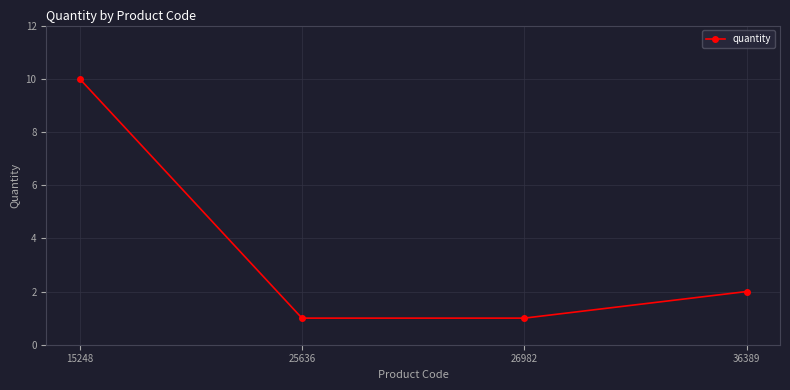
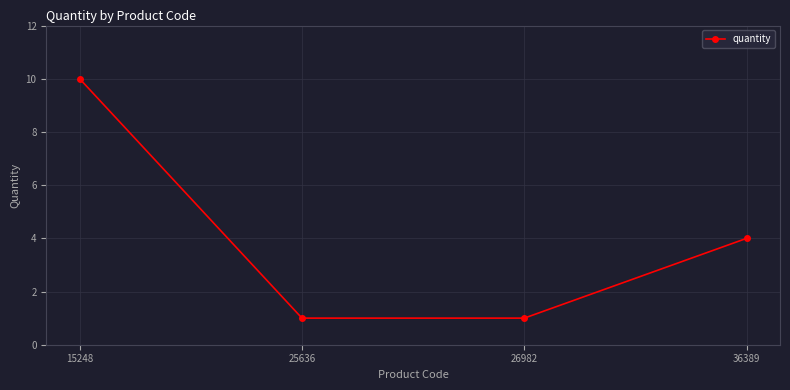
36389: 2 -> 4
